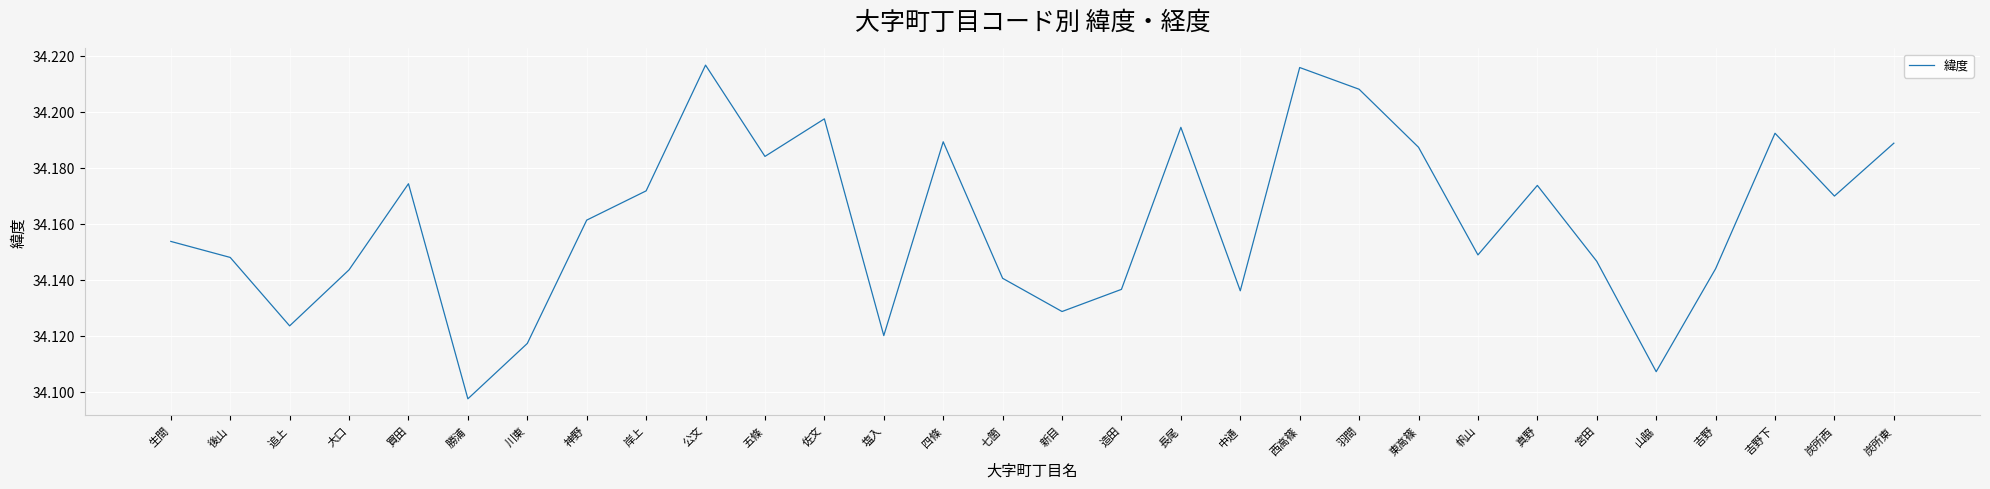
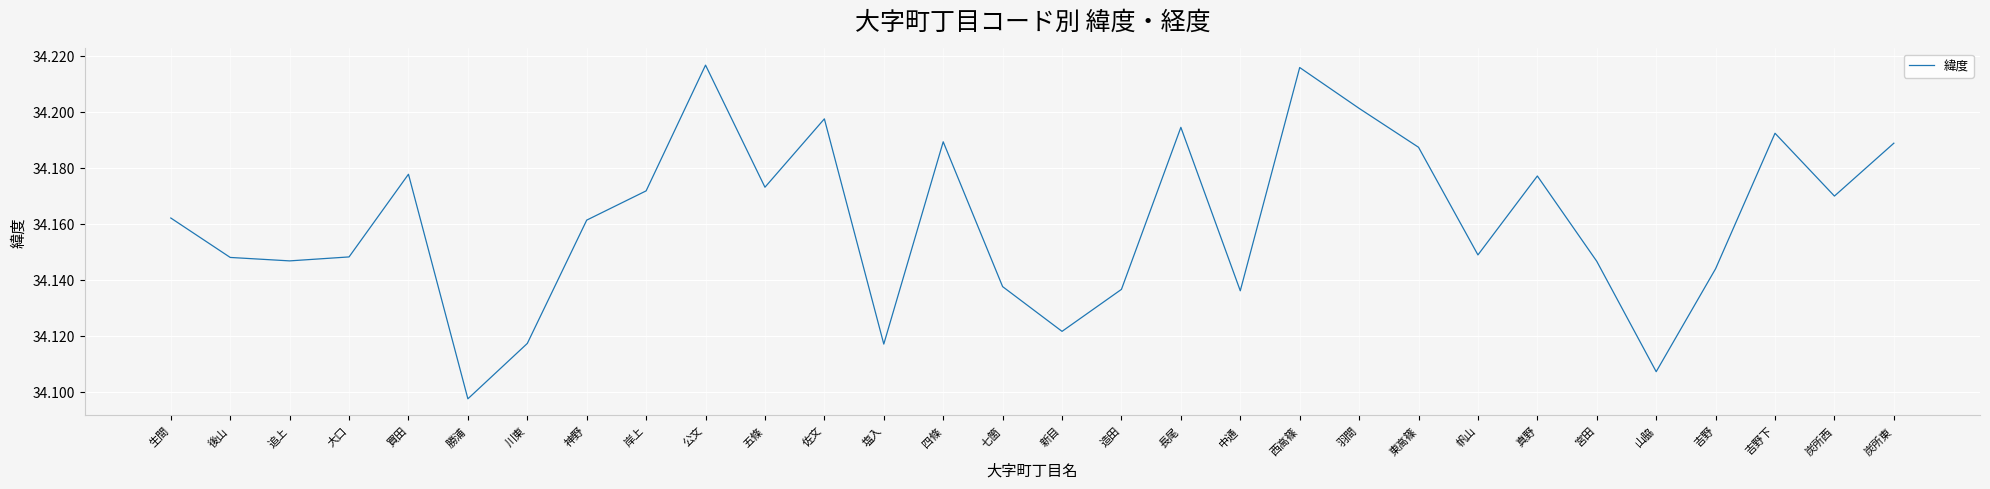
生間: 34.154 -> 34.162
追上: 34.124 -> 34.147
大口: 34.144 -> 34.148
買田: 34.174 -> 34.178
五條: 34.184 -> 34.173
塩入: 34.120 -> 34.117
七箇: 34.140 -> 34.138
新目: 34.129 -> 34.122
羽間: 34.208 -> 34.201
真野: 34.174 -> 34.177
